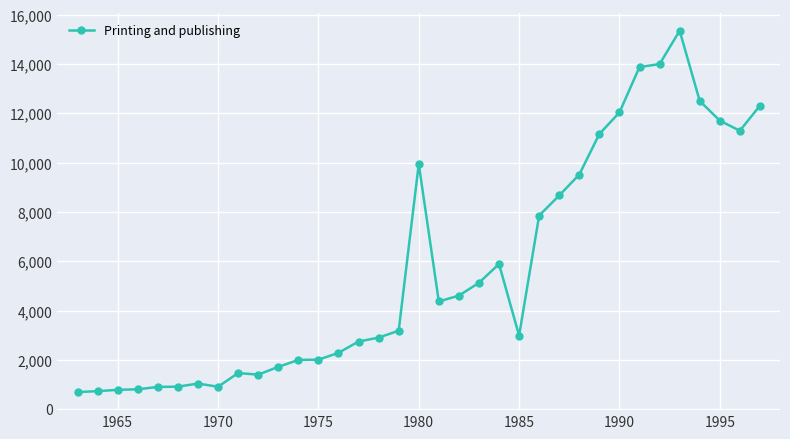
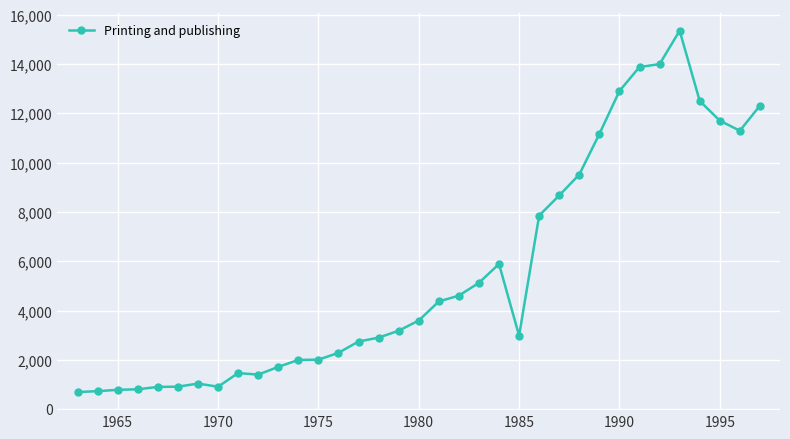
1980: 9,900 -> 3,600
1990: 12,000 -> 12,900
